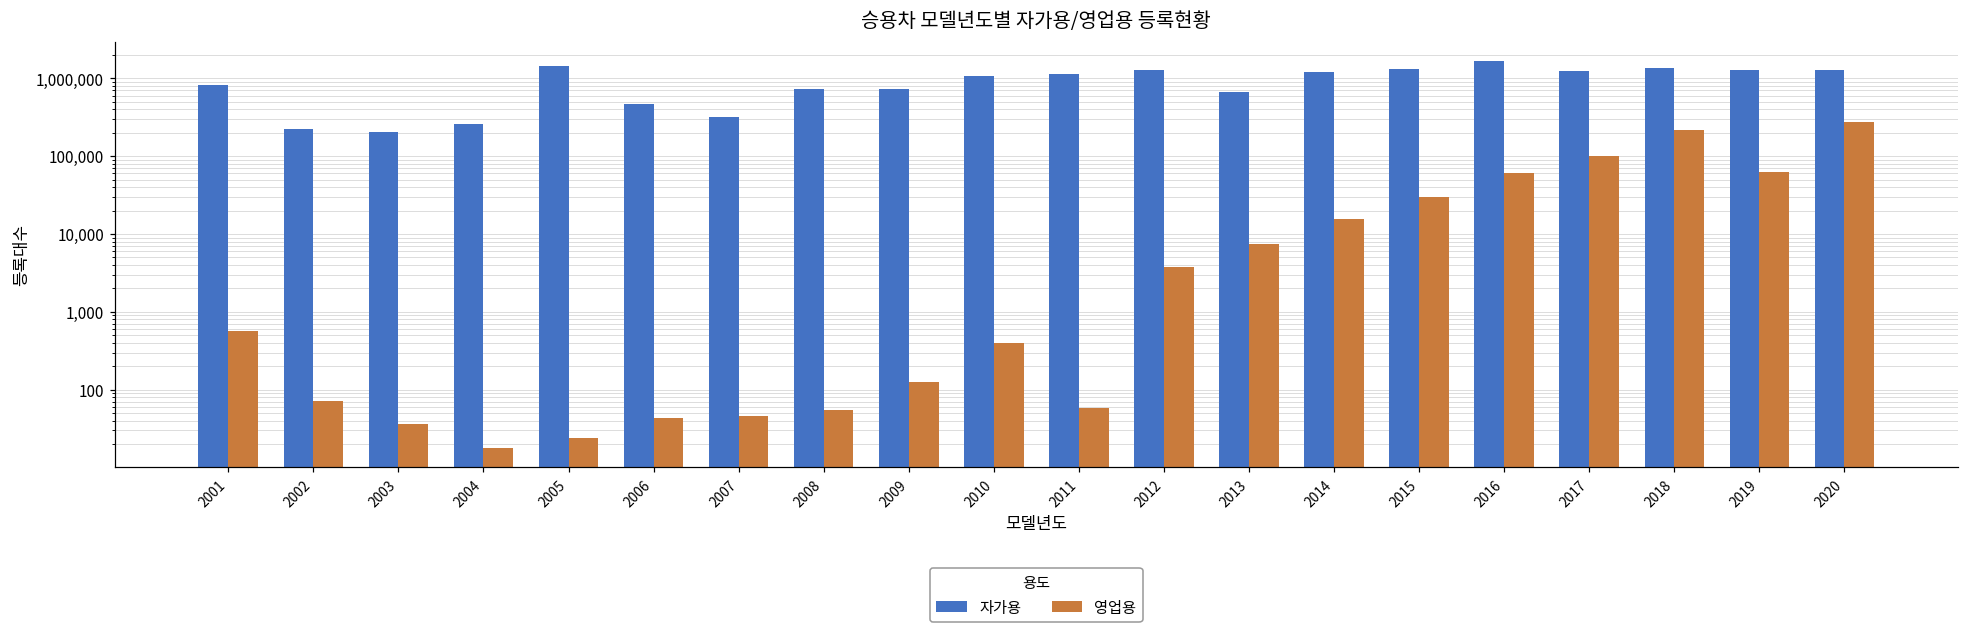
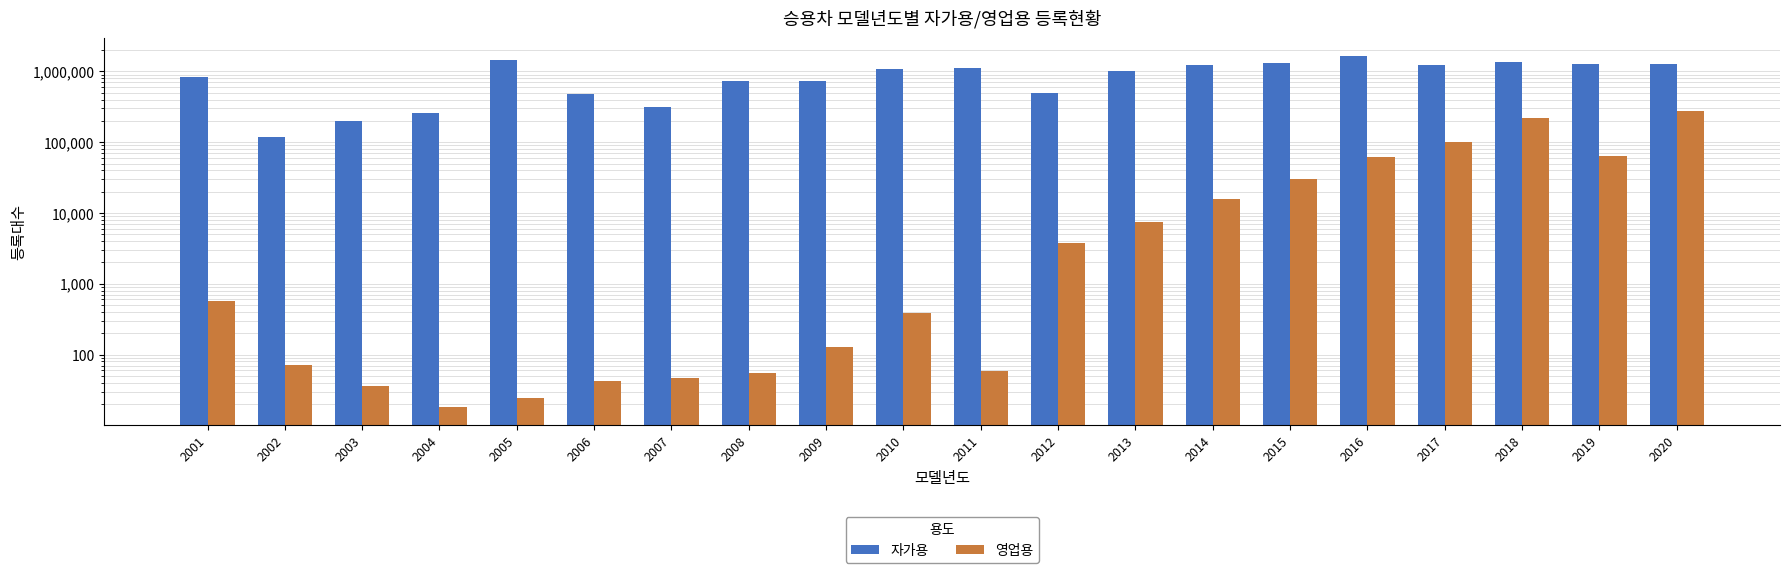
자가용, 2002: 220,000 -> 120,000
자가용, 2012: 1,300,000 -> 500,000
자가용, 2013: 700,000 -> 1,000,000
